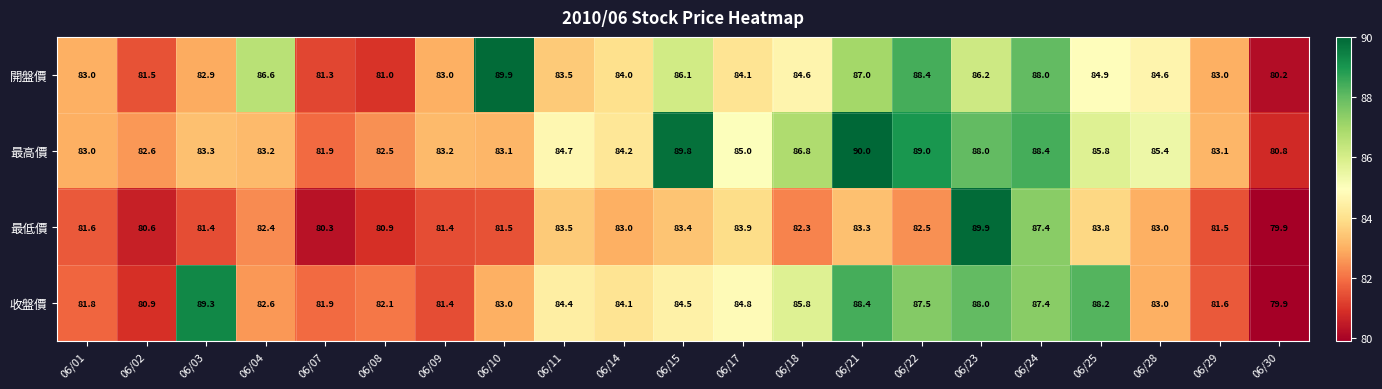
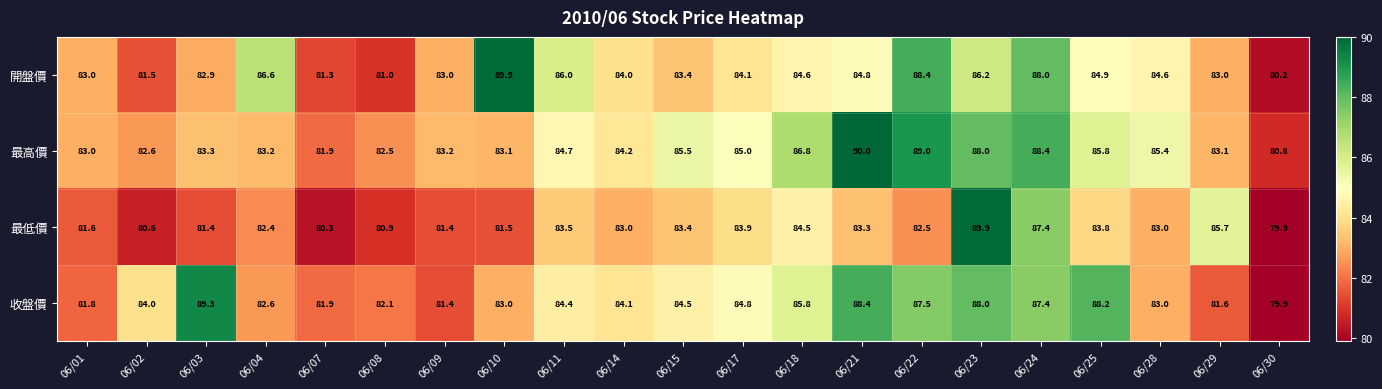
開盤價, 06/11: 83.5 -> 86.0
開盤價, 06/15: 86.1 -> 83.4
開盤價, 06/21: 87.0 -> 84.8
最高價, 06/15: 89.8 -> 85.5
最低價, 06/18: 82.3 -> 84.5
最低價, 06/29: 81.5 -> 85.7
收盤價, 06/02: 80.9 -> 84.0
